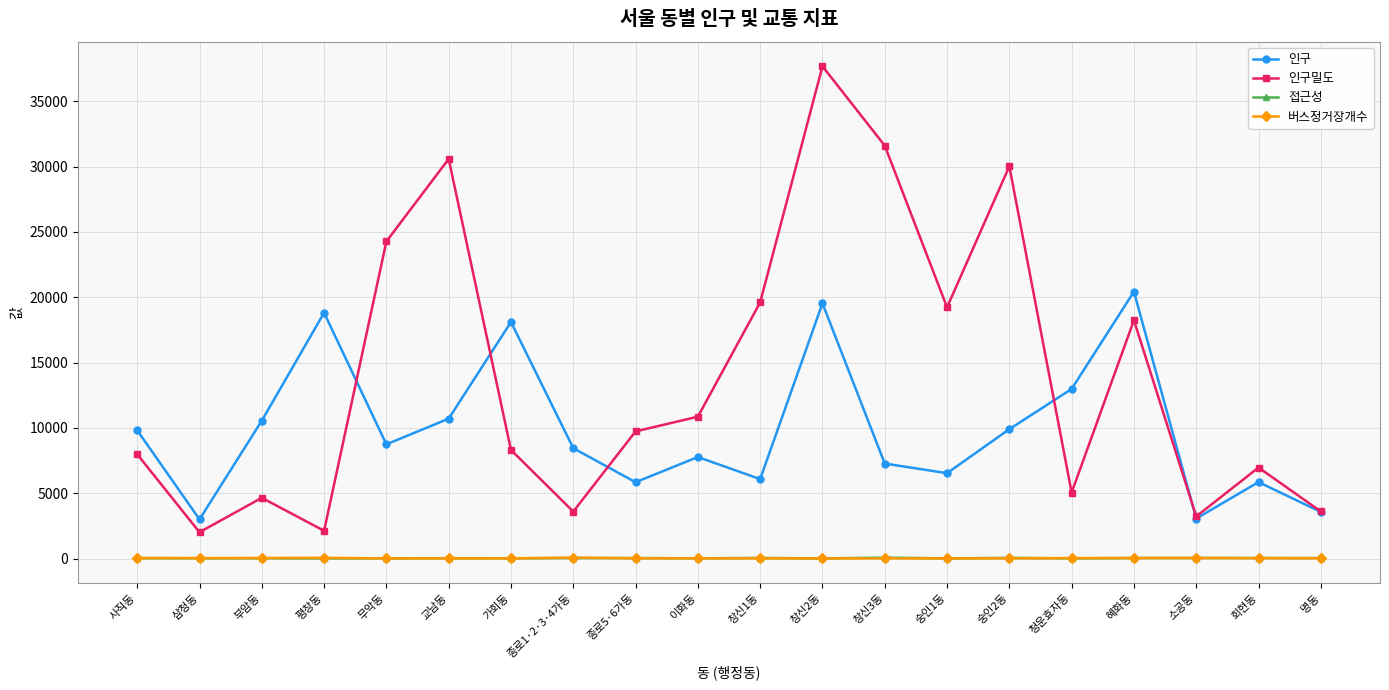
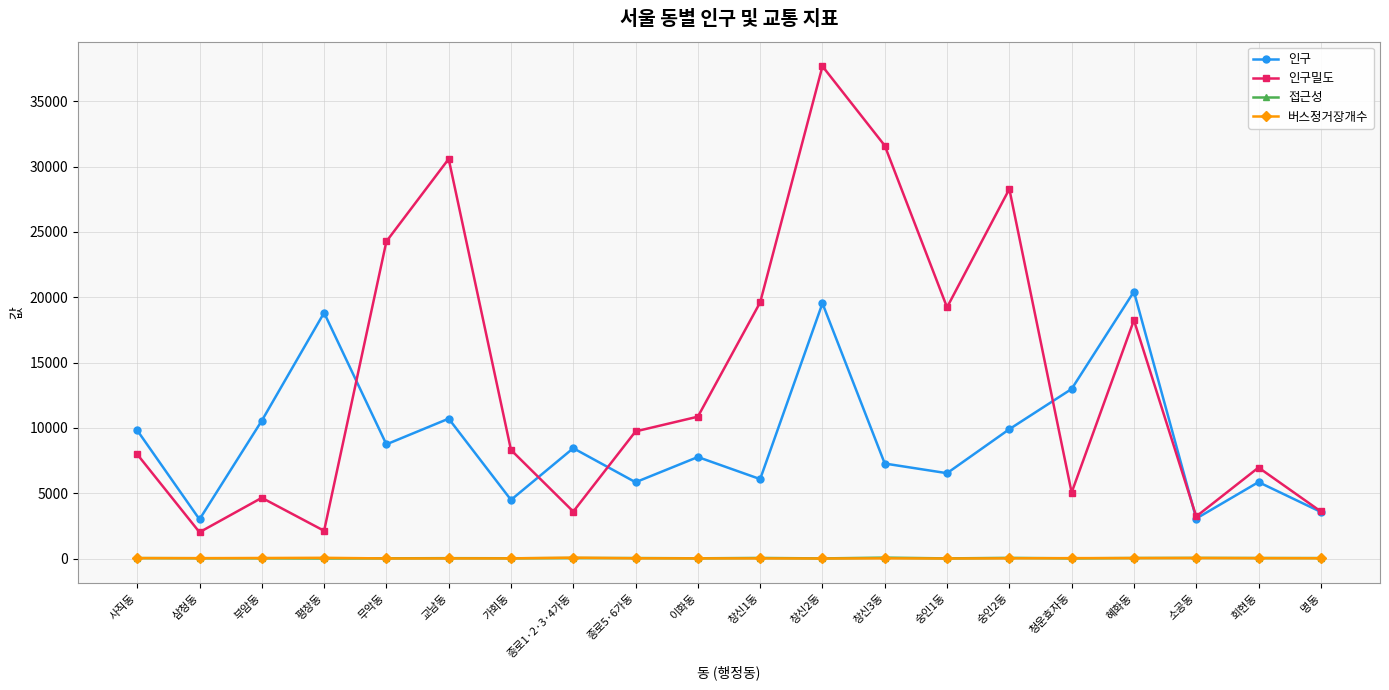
인구, 가회동: 18100 -> 4500
인구밀도, 숭인2동: 30000 -> 28300
